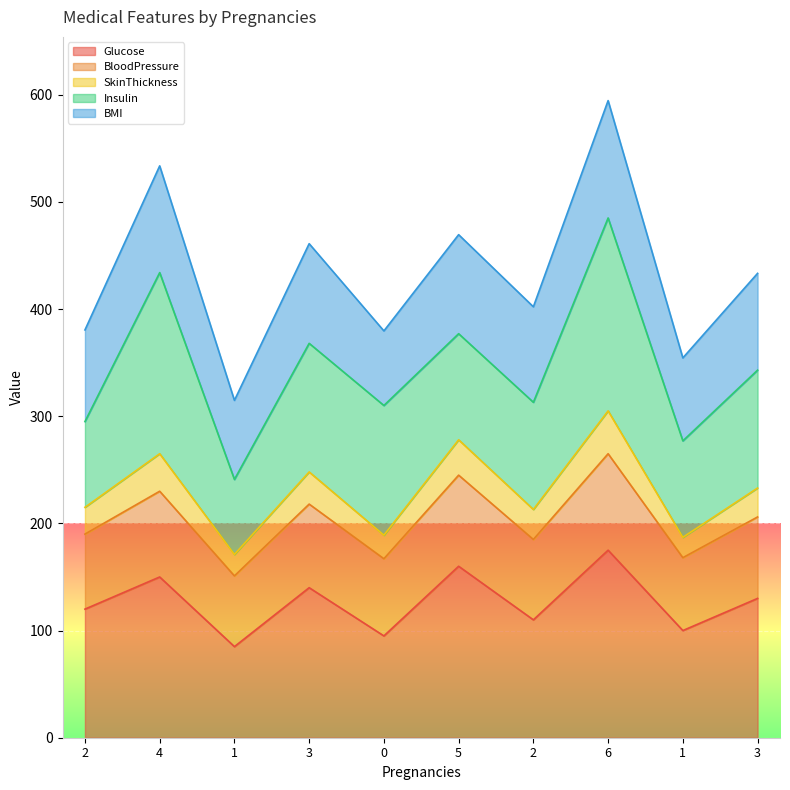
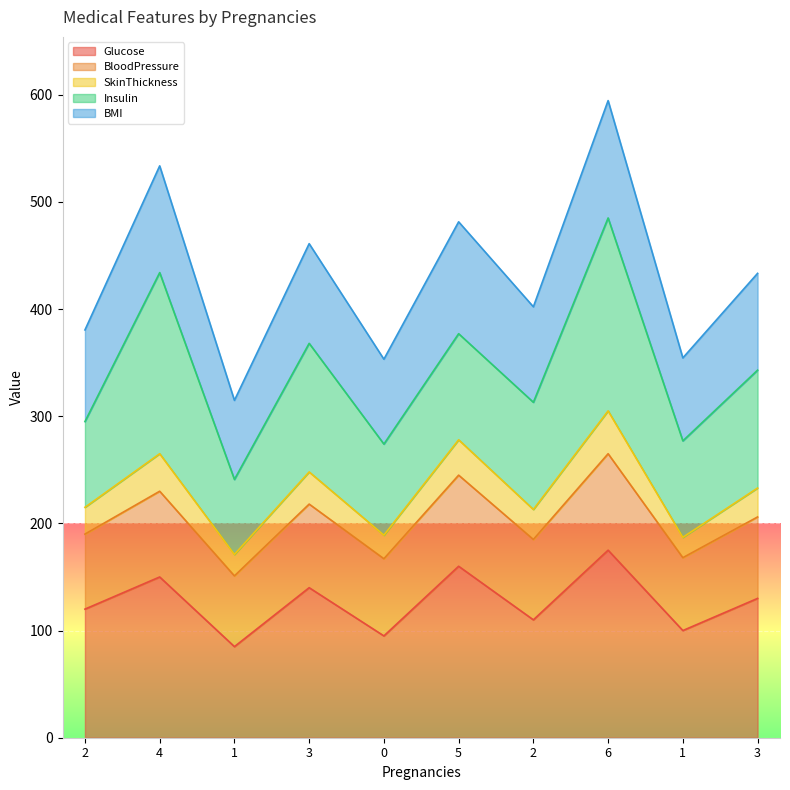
Insulin, 0: 121 -> 85
BMI, 0: 70 -> 79
BMI, 5: 92 -> 104
